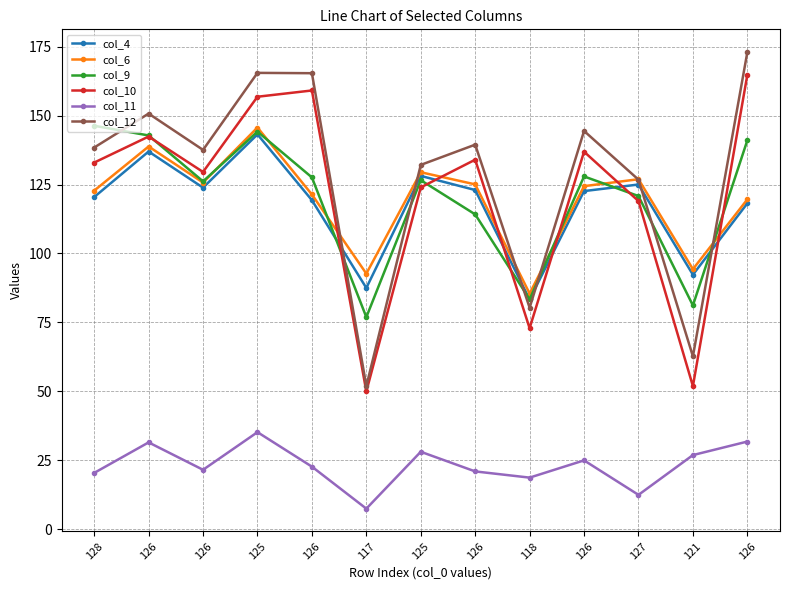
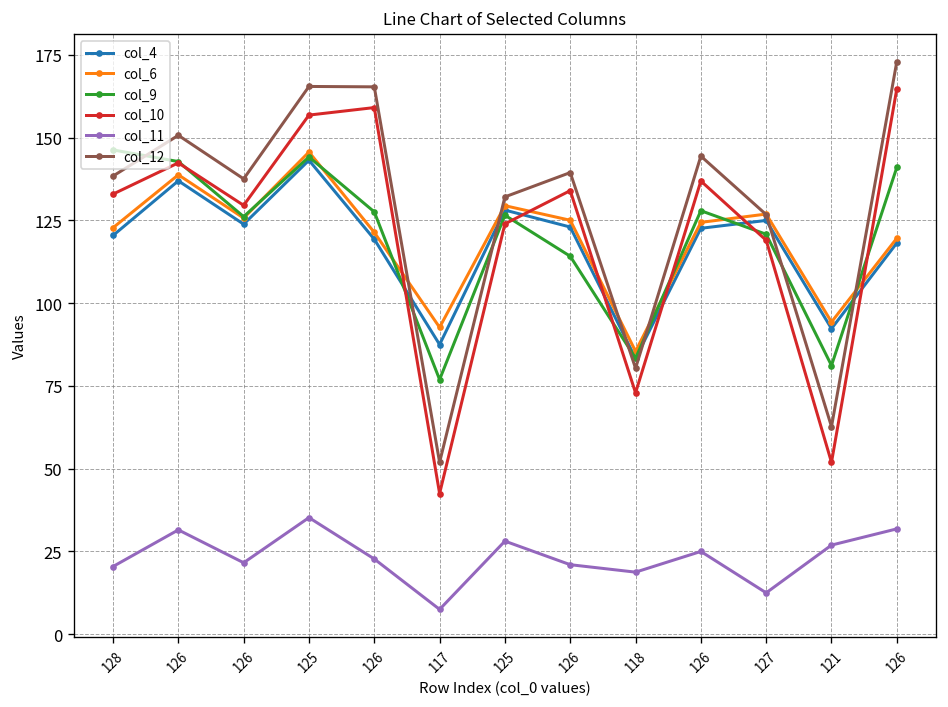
col_10, 117: 50 -> 43
